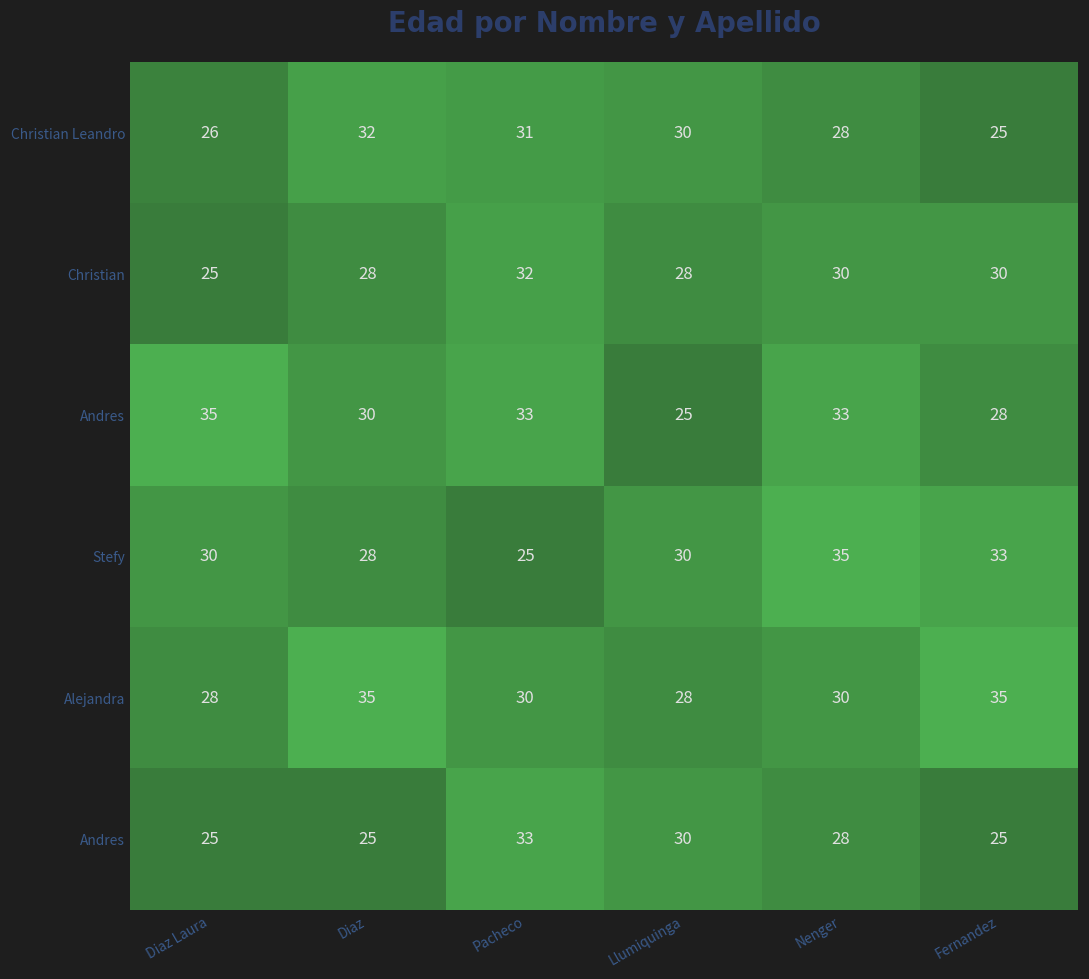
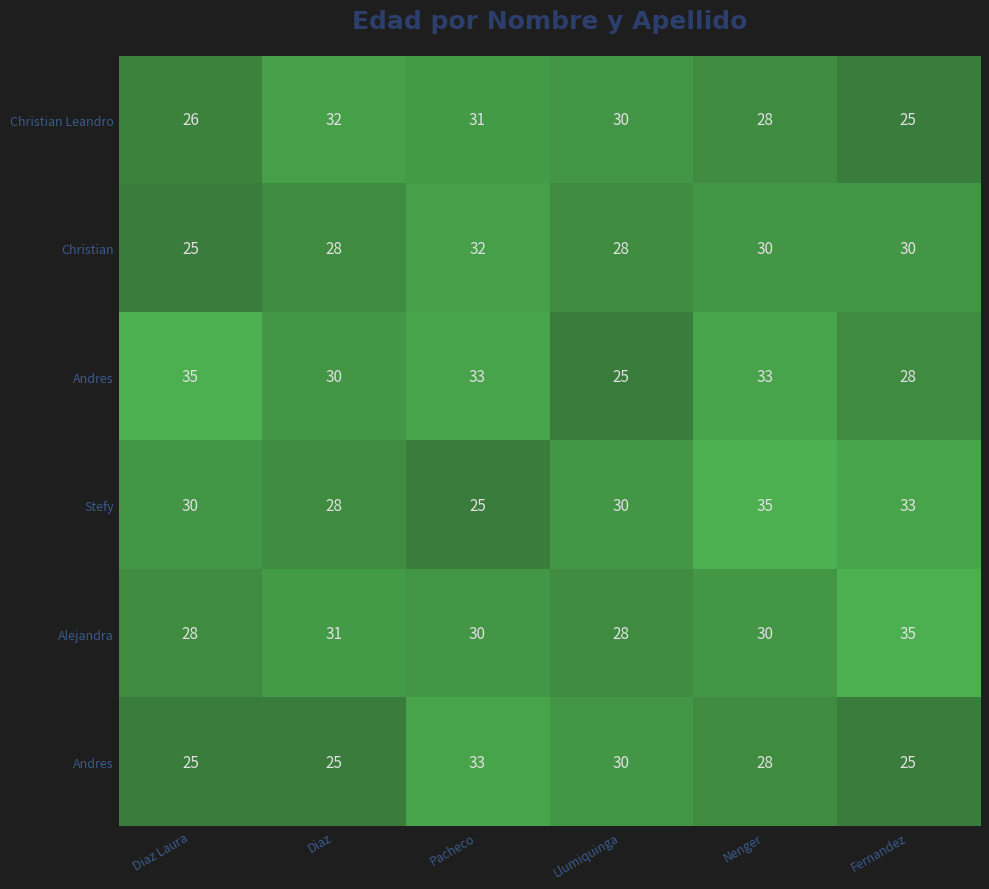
Alejandra, Diaz: 35 -> 31
